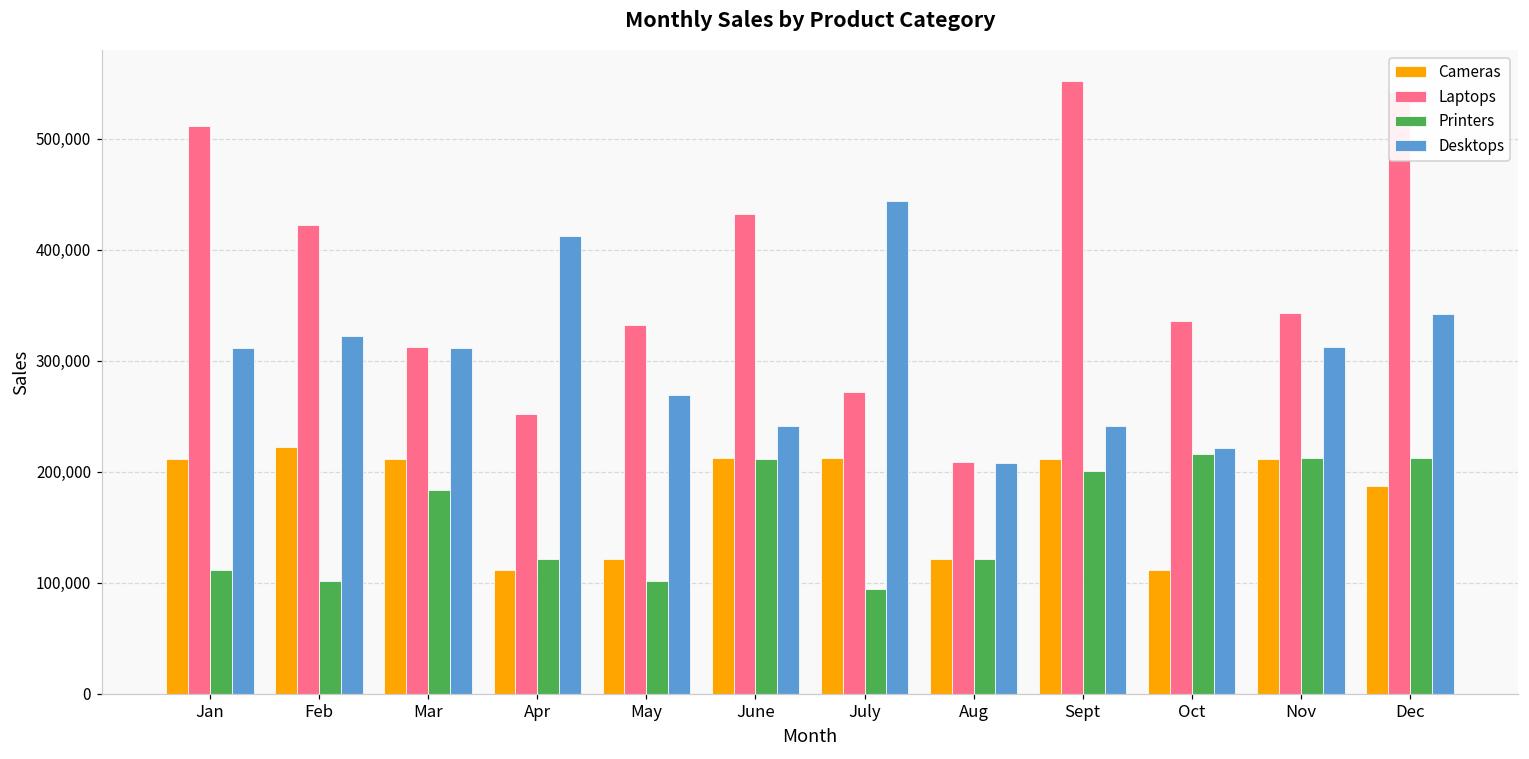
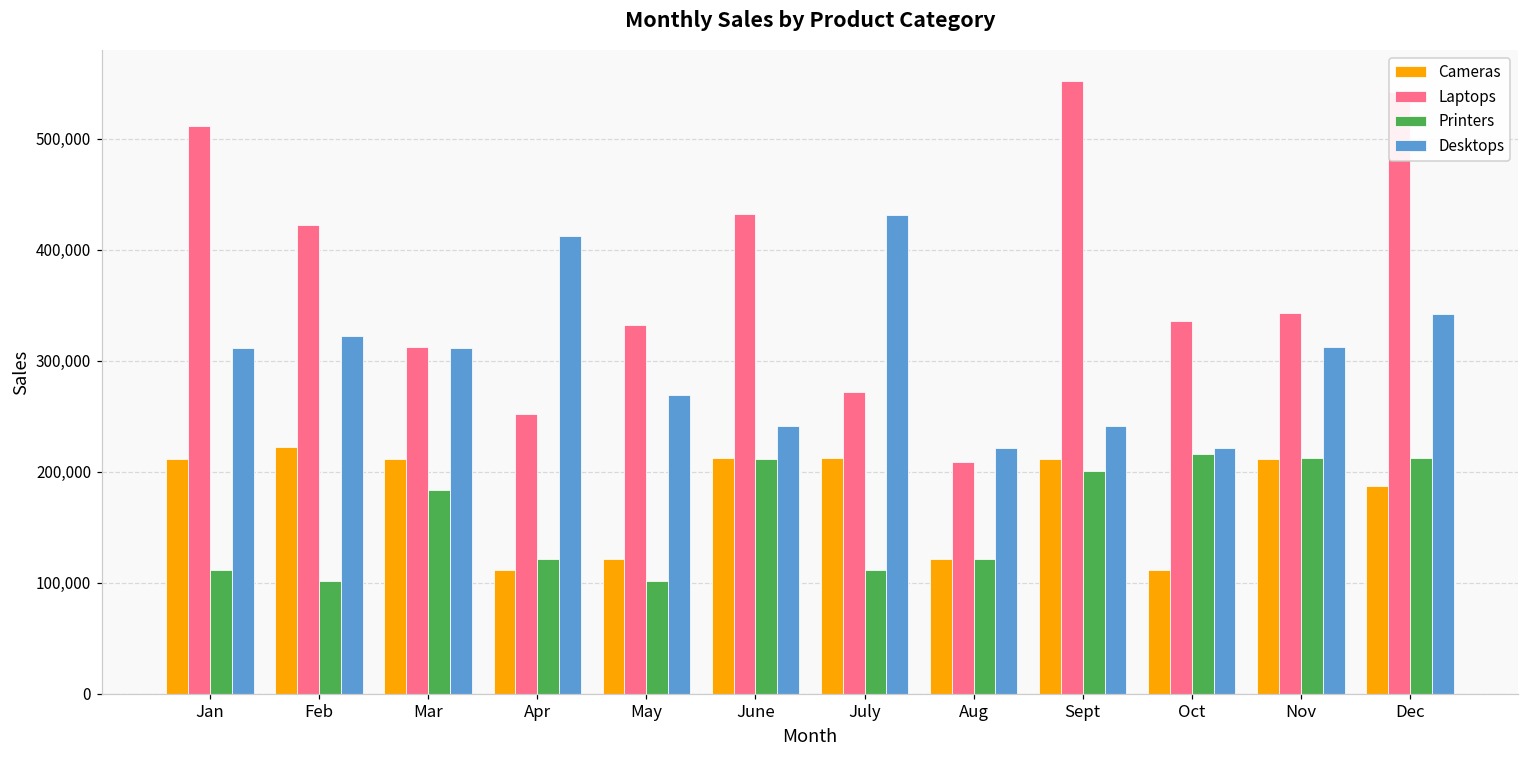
Printers, July: 95,000 -> 112,000
Desktops, July: 444,000 -> 432,000
Desktops, Aug: 208,000 -> 221,000
